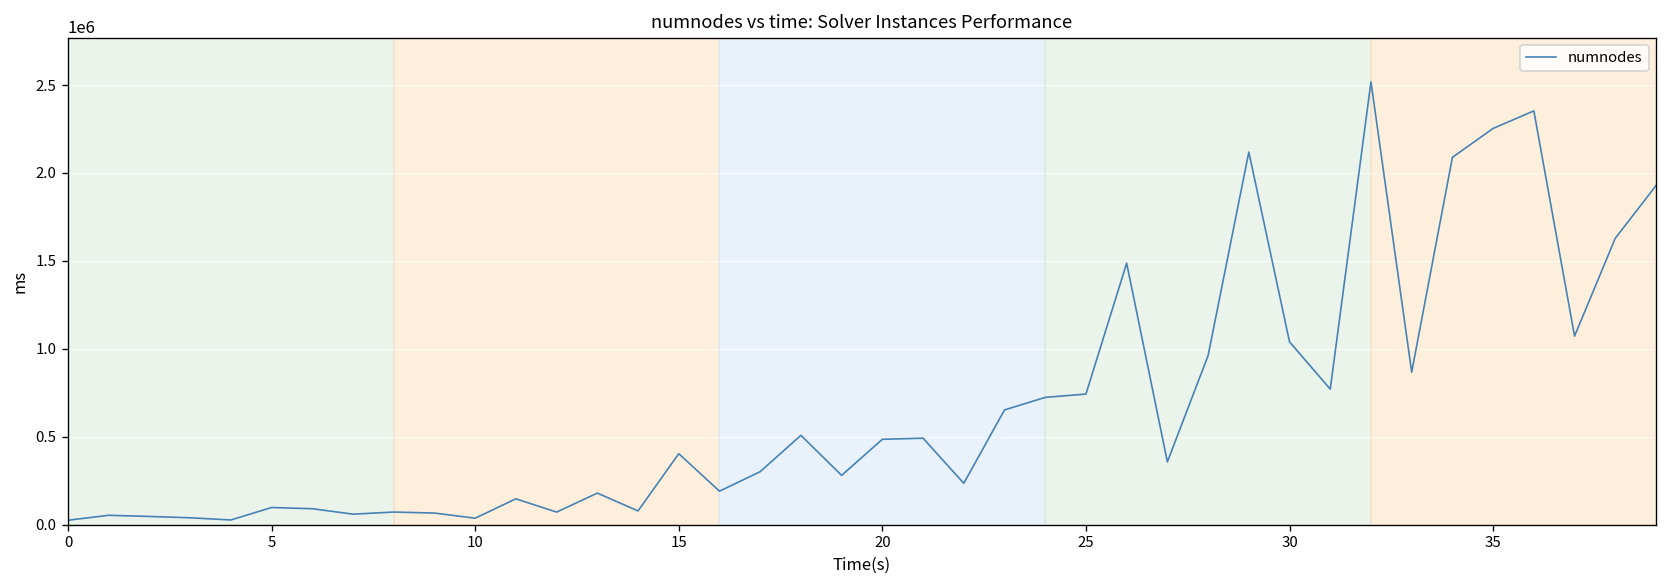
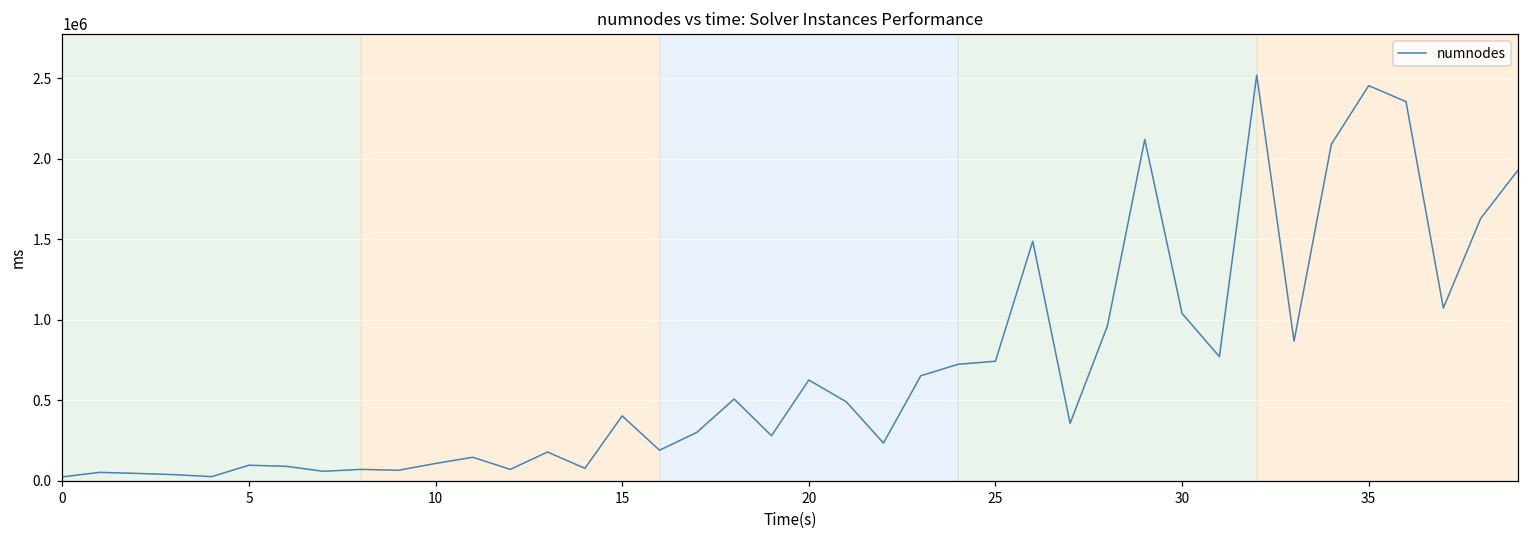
10: 40000 -> 110000
20: 490000 -> 630000
35: 2250000 -> 2450000
